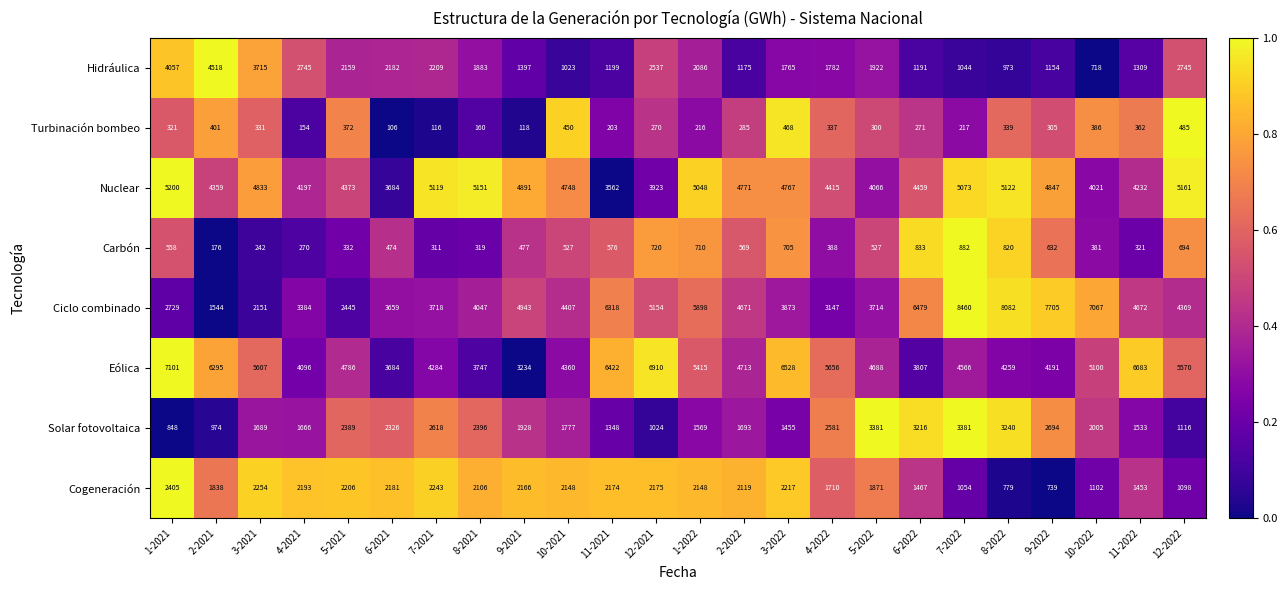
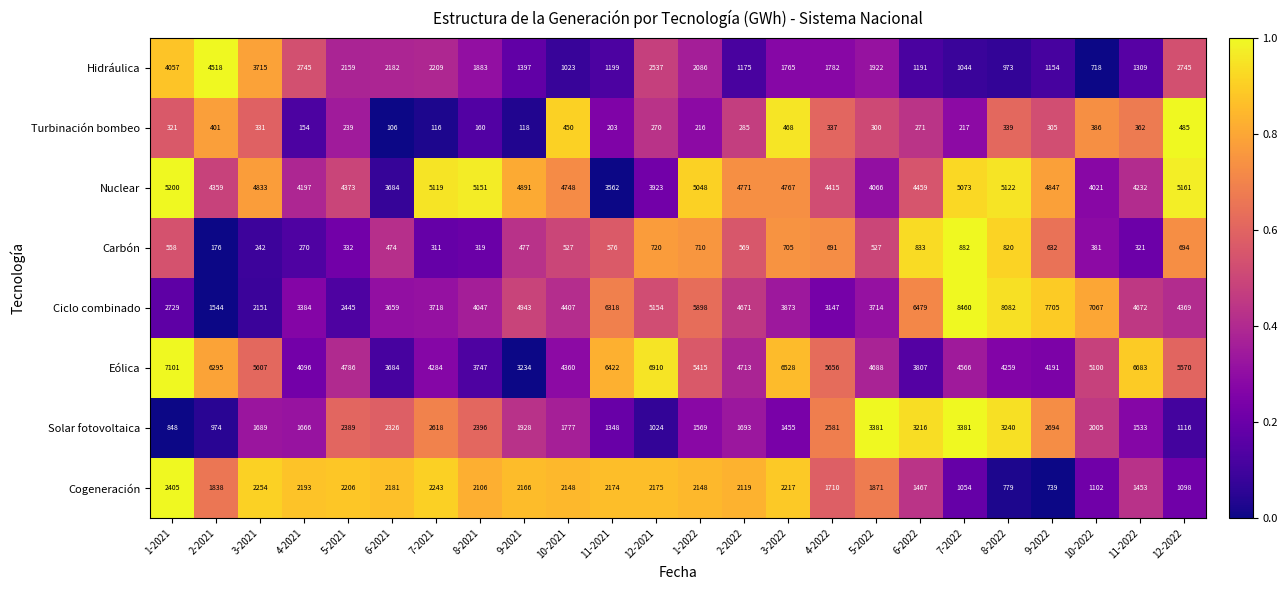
Turbinación bombeo, 5-2021: 372 -> 239
Carbón, 4-2022: 388 -> 691
